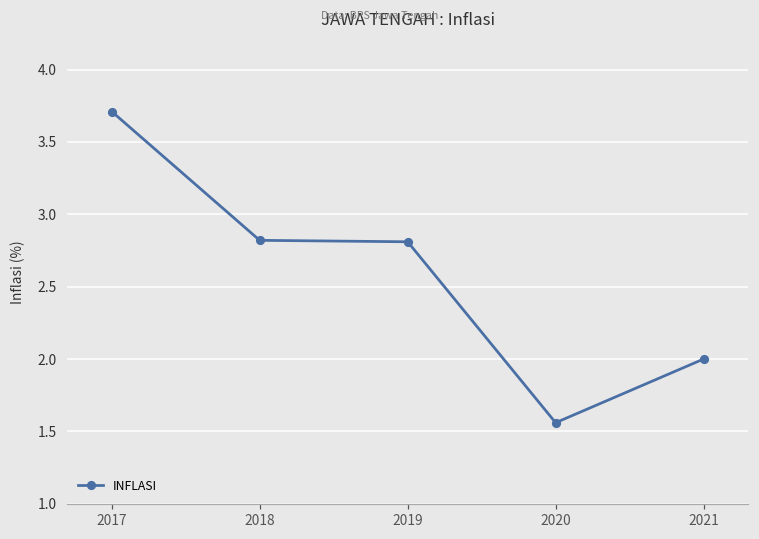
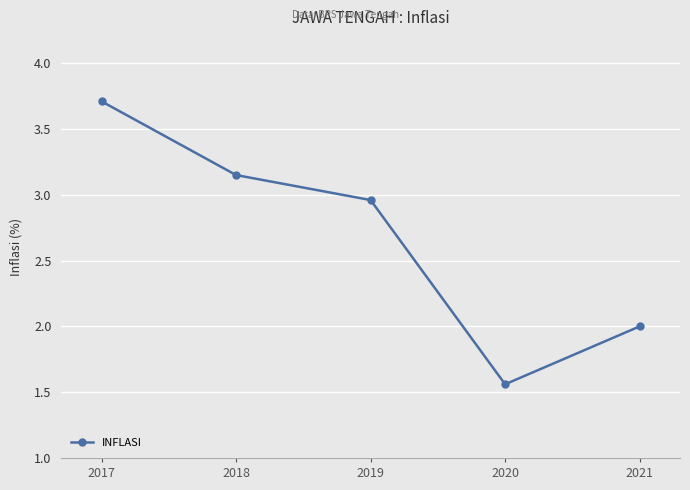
2018: 2.82 -> 3.15
2019: 2.81 -> 2.96
